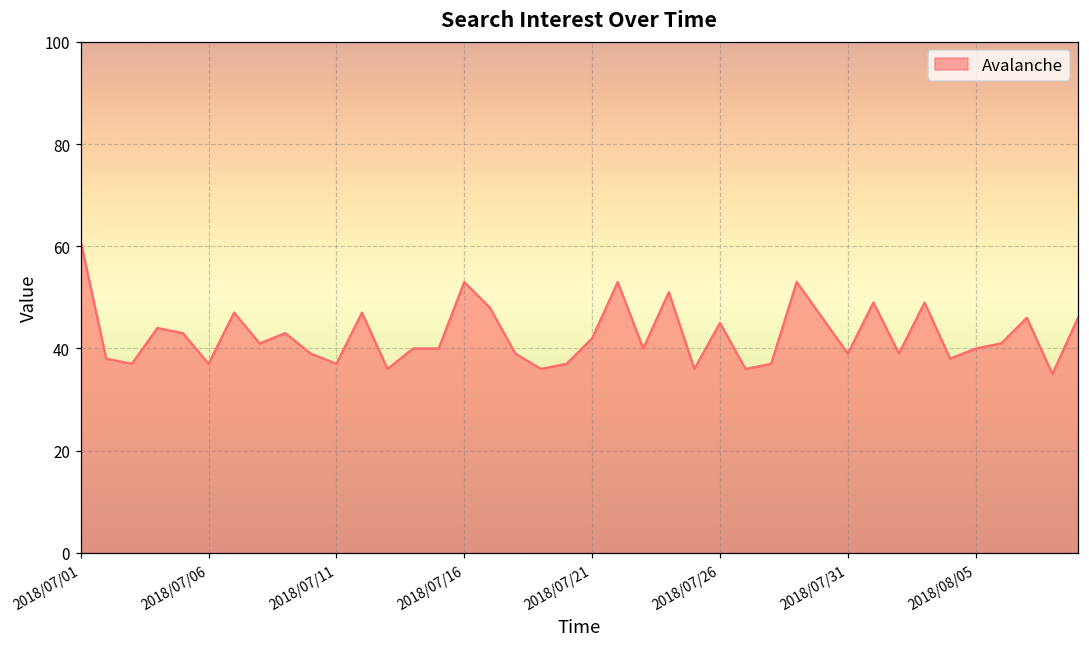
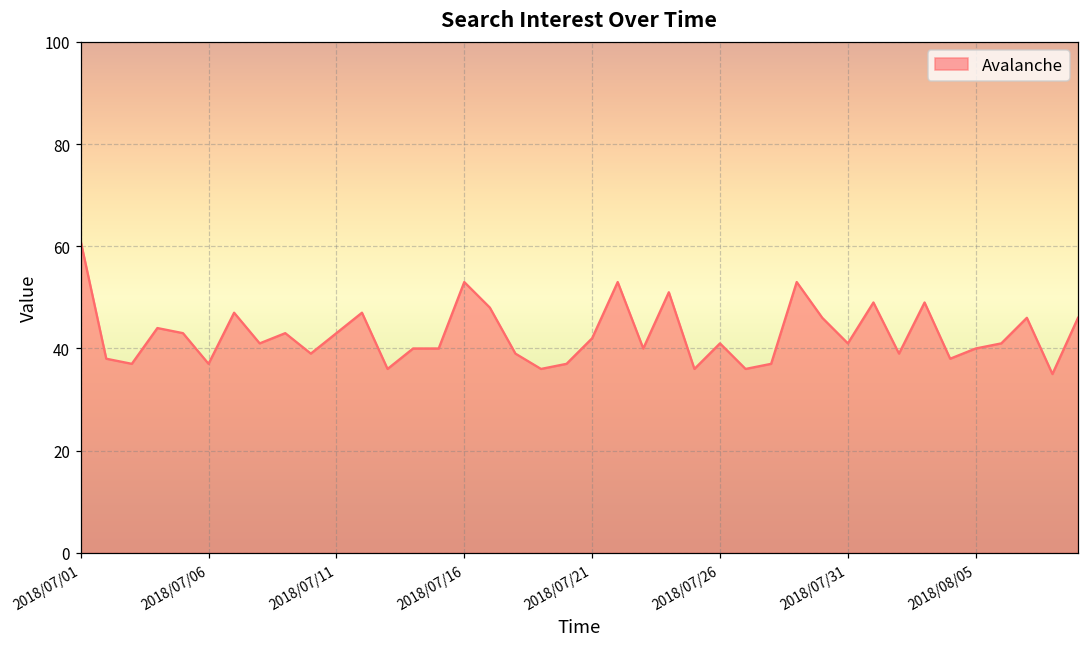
2018/07/11: 37 -> 43
2018/07/26: 45 -> 41
2018/07/31: 39 -> 41
